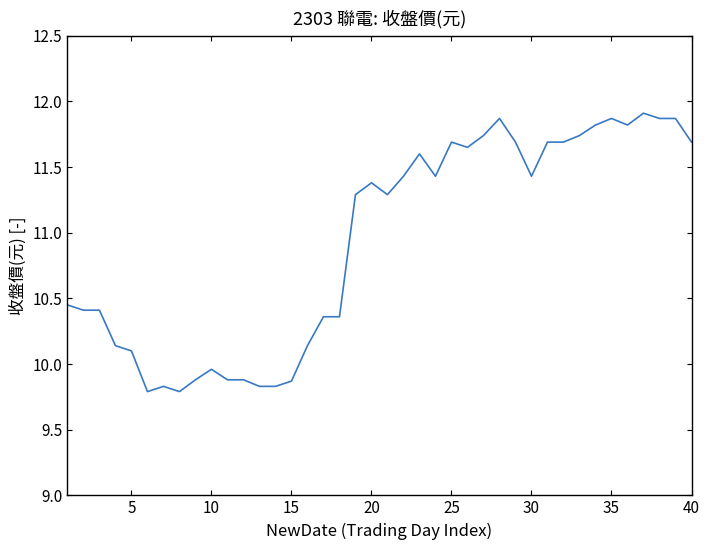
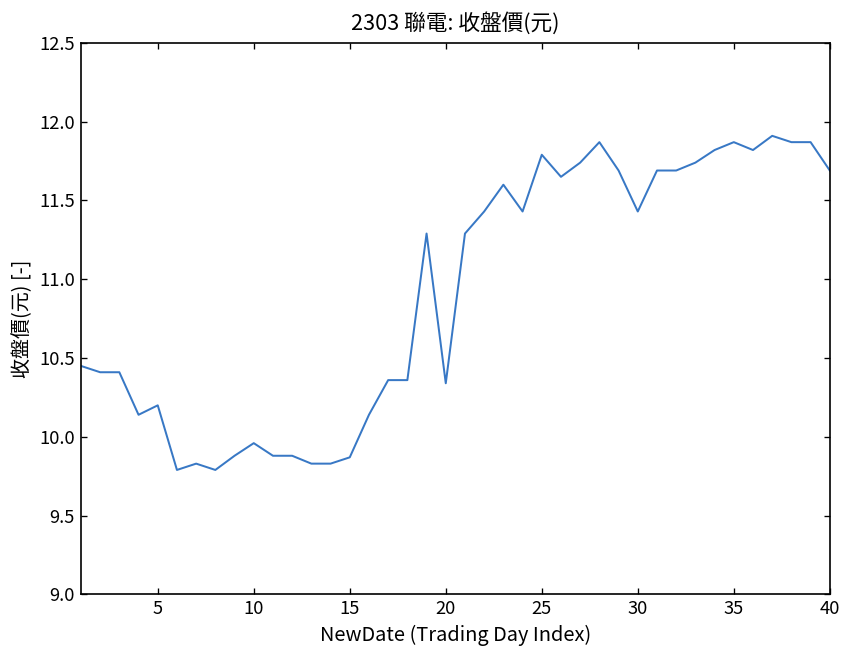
5: 10.1 -> 10.2
20: 11.38 -> 10.34
25: 11.69 -> 11.79
